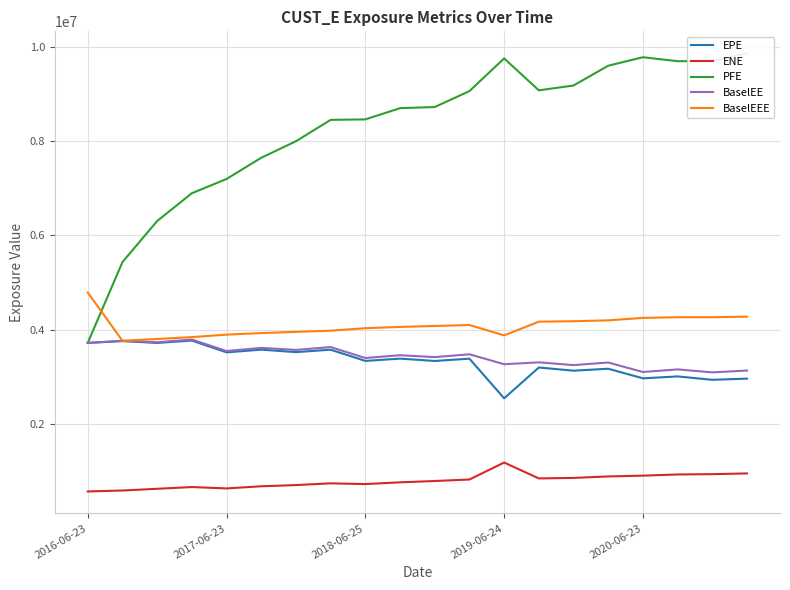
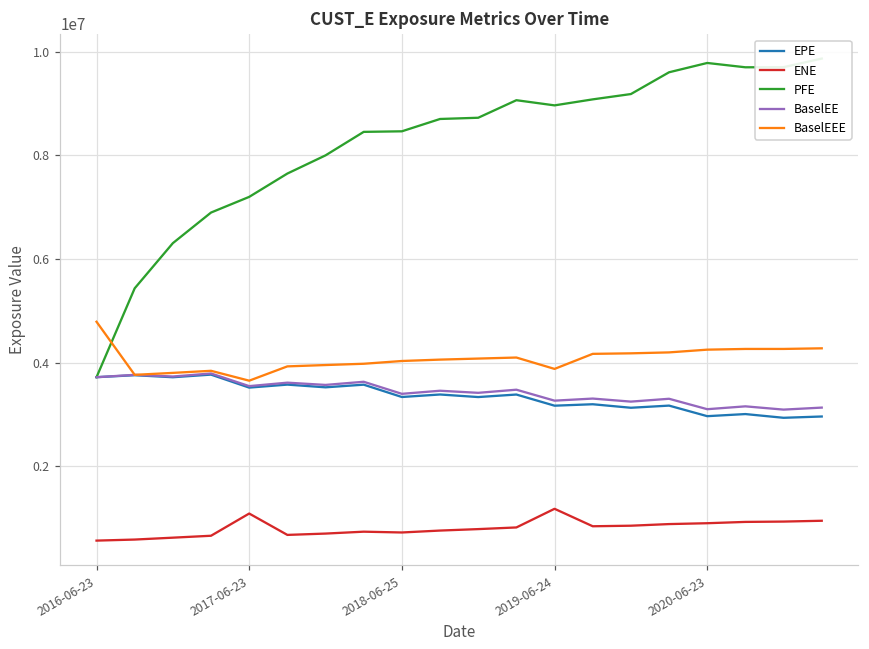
ENE, 2017-06-23: 600000 -> 1100000
BaselEEE, 2017-06-23: 3900000 -> 3700000
EPE, 2019-06-24: 2500000 -> 3200000
PFE, 2019-06-24: 9800000 -> 9000000
